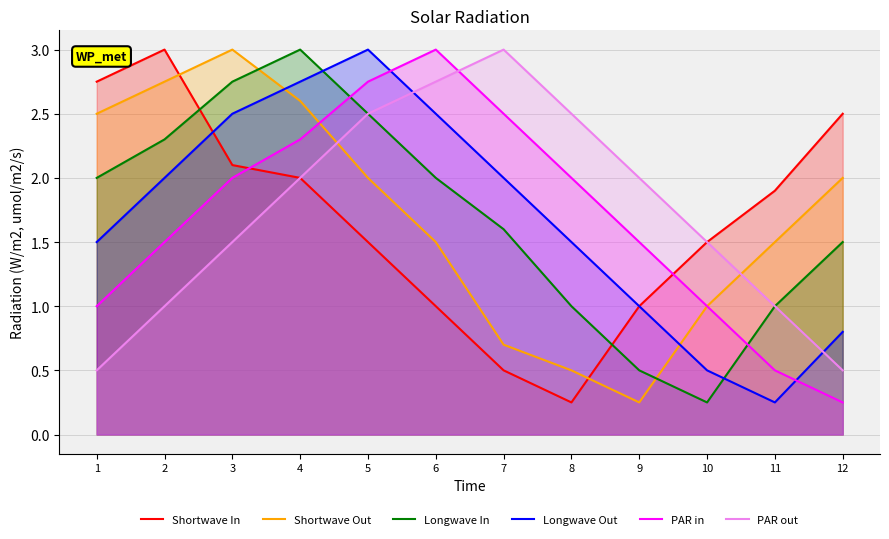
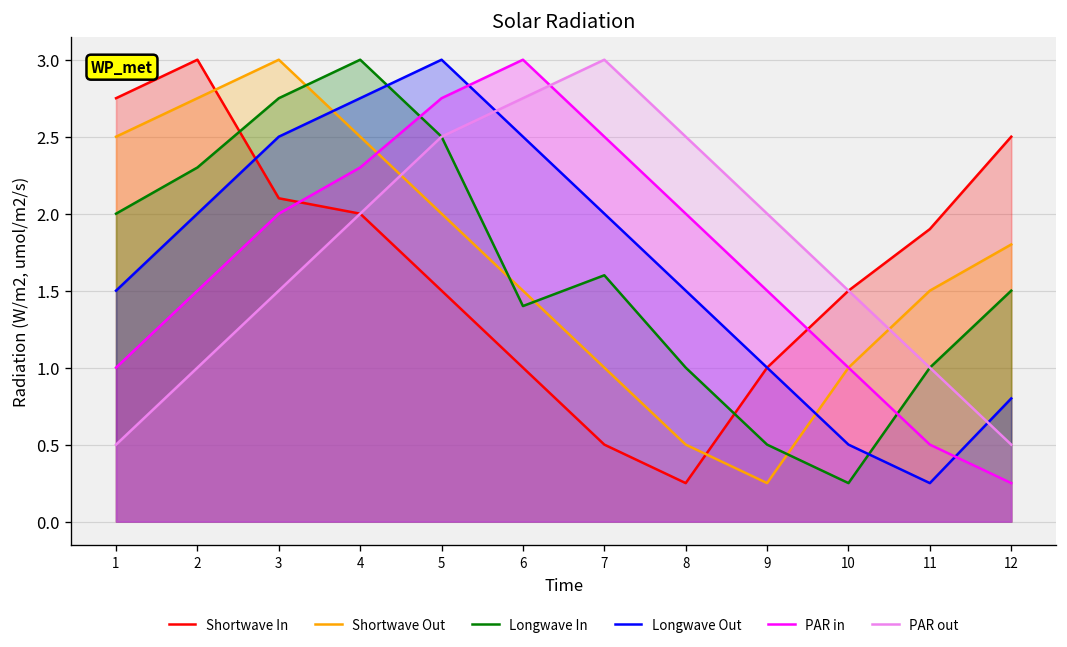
Shortwave Out, 4: 2.6 -> 2.5
Longwave In, 6: 2.0 -> 1.4
Shortwave Out, 7: 0.7 -> 1.0
Shortwave Out, 12: 2.0 -> 1.8
